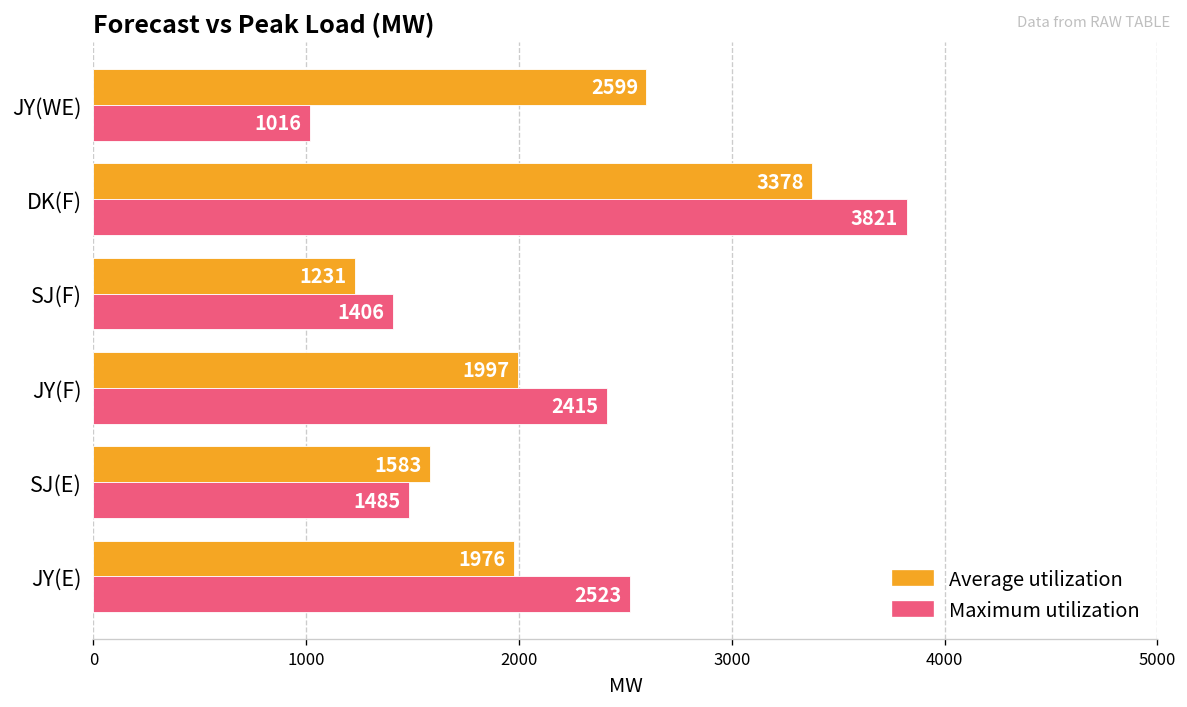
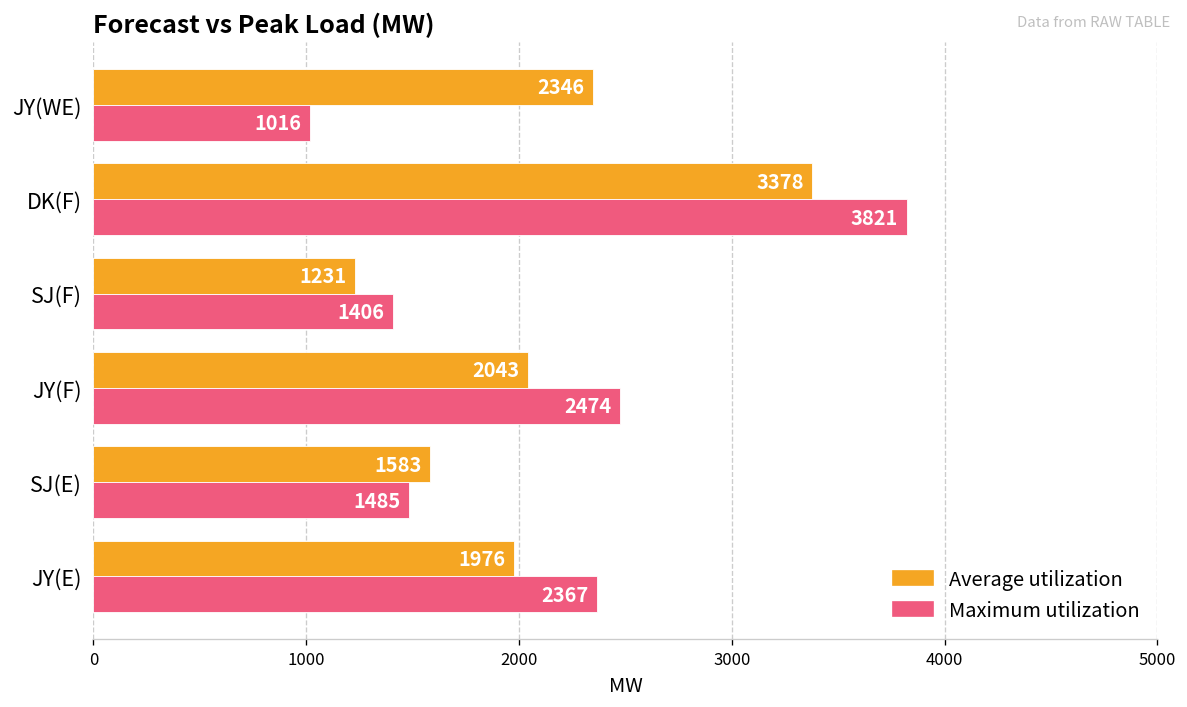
Average utilization, JY(WE): 2599 -> 2346
Average utilization, JY(F): 1997 -> 2043
Maximum utilization, JY(F): 2415 -> 2474
Maximum utilization, JY(E): 2523 -> 2367
